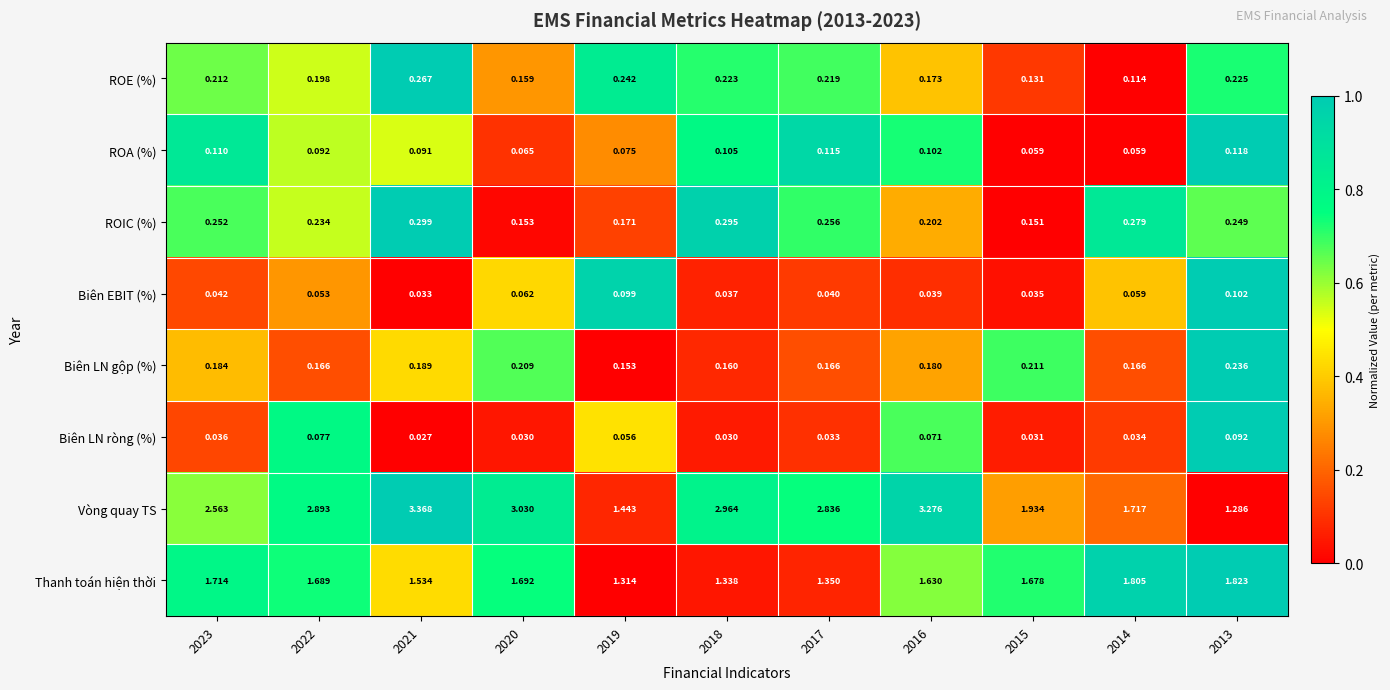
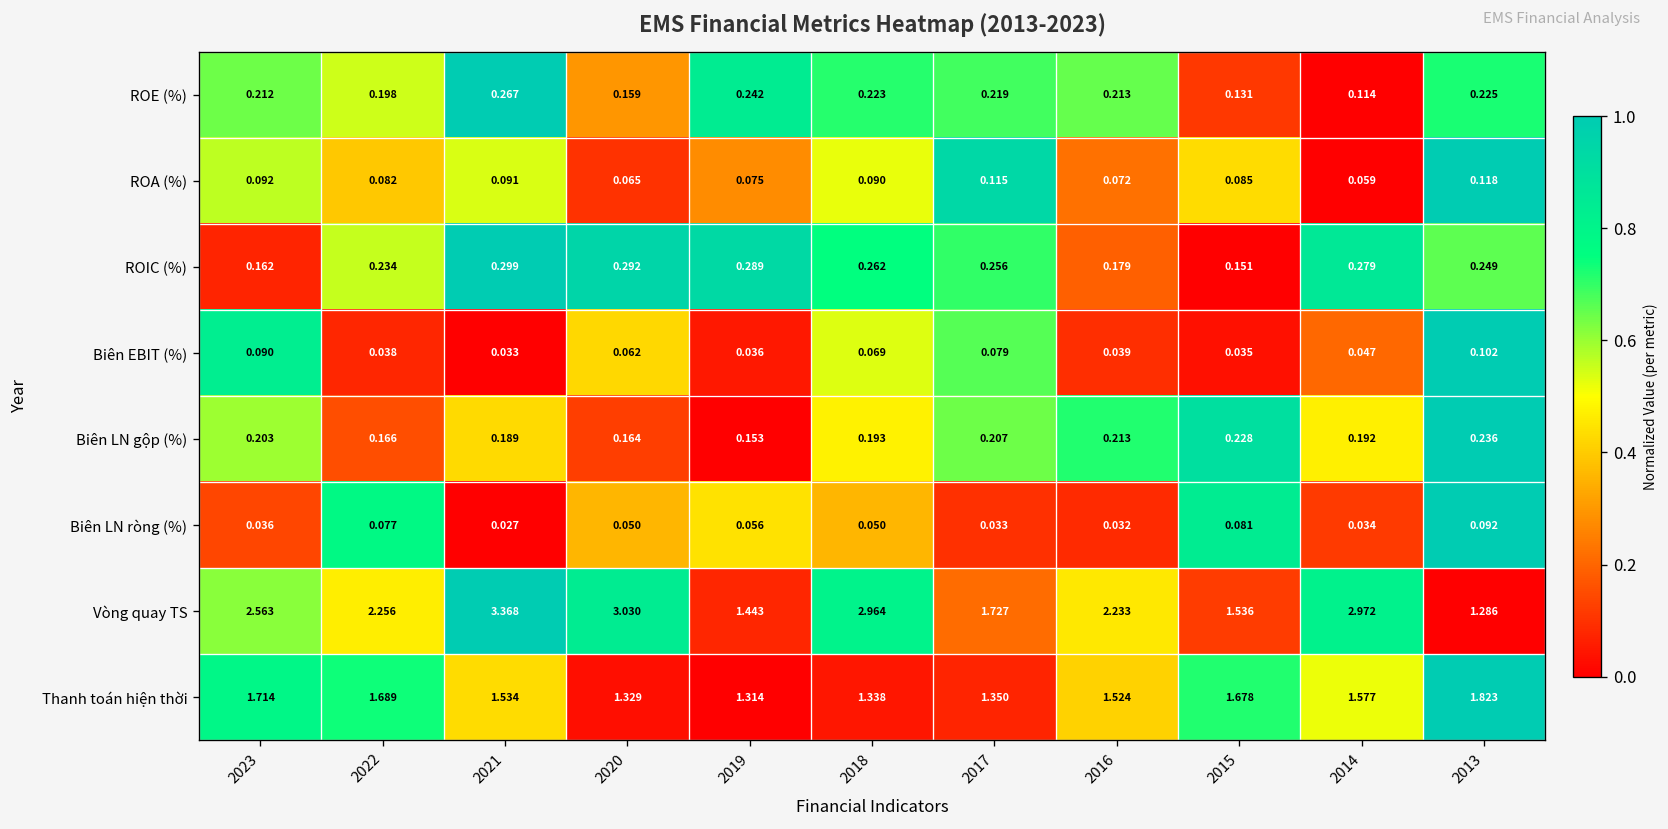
ROE (%), 2016: 0.173 -> 0.213
ROA (%), 2023: 0.110 -> 0.092
ROA (%), 2022: 0.092 -> 0.082
ROA (%), 2018: 0.105 -> 0.090
ROA (%), 2016: 0.102 -> 0.072
ROA (%), 2015: 0.059 -> 0.085
ROIC (%), 2023: 0.252 -> 0.162
ROIC (%), 2020: 0.153 -> 0.292
ROIC (%), 2019: 0.171 -> 0.289
ROIC (%), 2018: 0.295 -> 0.262
ROIC (%), 2016: 0.202 -> 0.179
Biên EBIT (%), 2023: 0.042 -> 0.090
Biên EBIT (%), 2022: 0.053 -> 0.038
Biên EBIT (%), 2019: 0.099 -> 0.036
Biên EBIT (%), 2018: 0.037 -> 0.069
Biên EBIT (%), 2017: 0.040 -> 0.079
Biên EBIT (%), 2014: 0.059 -> 0.047
Biên LN gộp (%), 2023: 0.184 -> 0.203
Biên LN gộp (%), 2020: 0.209 -> 0.164
Biên LN gộp (%), 2018: 0.160 -> 0.193
Biên LN gộp (%), 2017: 0.166 -> 0.207
Biên LN gộp (%), 2016: 0.180 -> 0.213
Biên LN gộp (%), 2015: 0.211 -> 0.228
Biên LN gộp (%), 2014: 0.166 -> 0.192
Biên LN ròng (%), 2020: 0.030 -> 0.050
Biên LN ròng (%), 2018: 0.030 -> 0.050
Biên LN ròng (%), 2016: 0.071 -> 0.032
Biên LN ròng (%), 2015: 0.031 -> 0.081
Vòng quay TS, 2022: 2.893 -> 2.256
Vòng quay TS, 2017: 2.836 -> 1.727
Vòng quay TS, 2016: 3.276 -> 2.233
Vòng quay TS, 2015: 1.934 -> 1.536
Vòng quay TS, 2014: 1.717 -> 2.972
Thanh toán hiện thời, 2020: 1.692 -> 1.329
Thanh toán hiện thời, 2016: 1.630 -> 1.524
Thanh toán hiện thời, 2014: 1.805 -> 1.577
